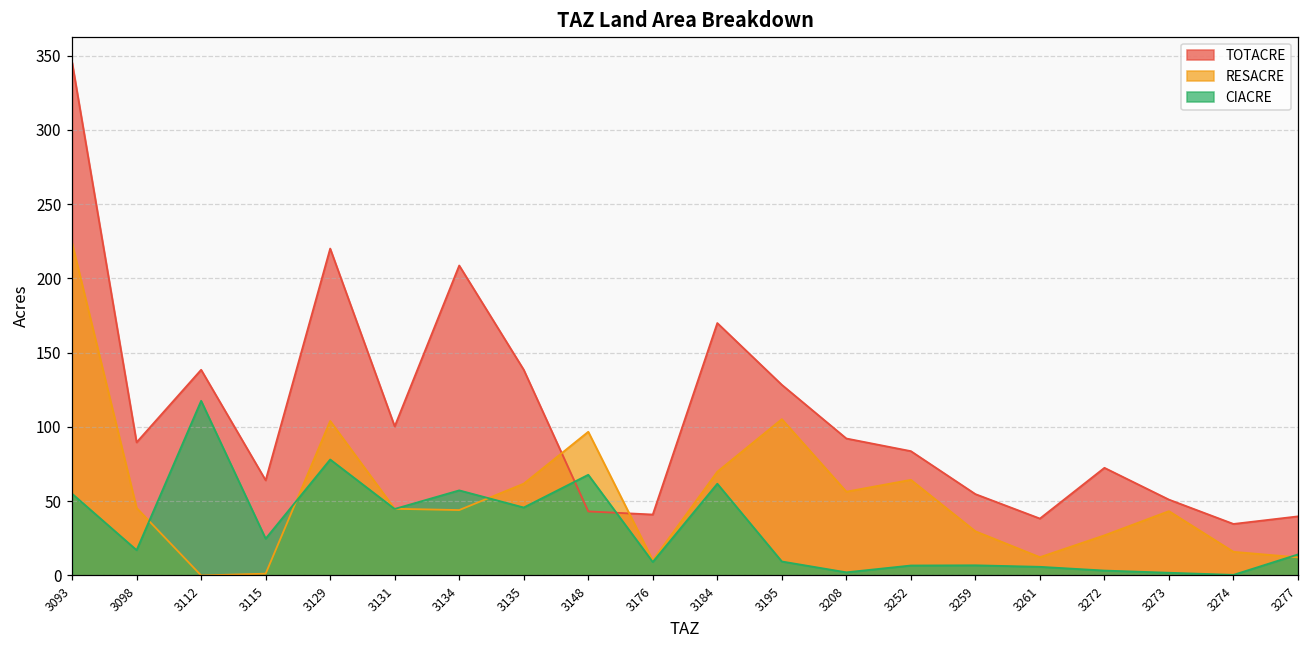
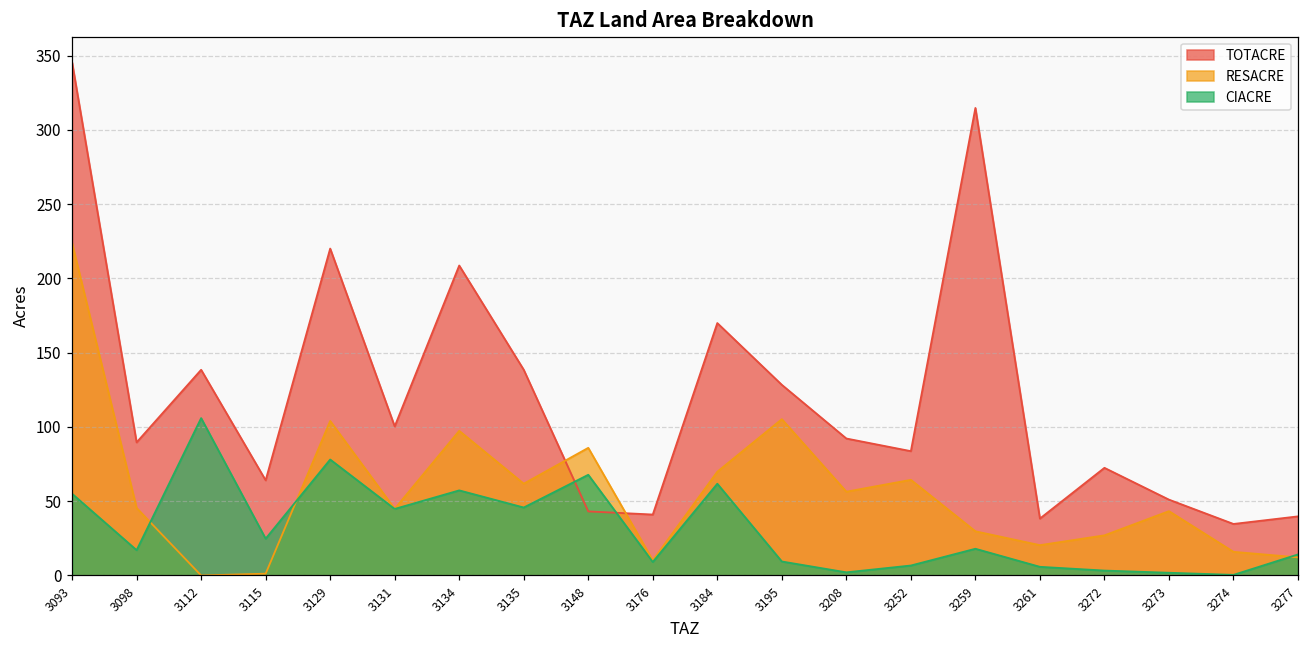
CIACRE, 3112: 118 -> 106
RESACRE, 3134: 44 -> 97
RESACRE, 3148: 97 -> 86
TOTACRE, 3259: 55 -> 315
CIACRE, 3259: 7 -> 18
RESACRE, 3261: 12 -> 20
